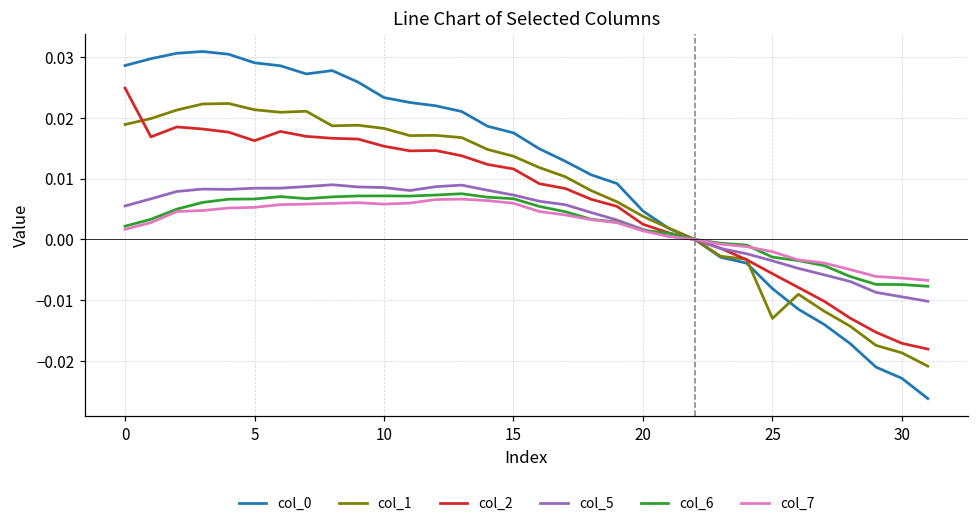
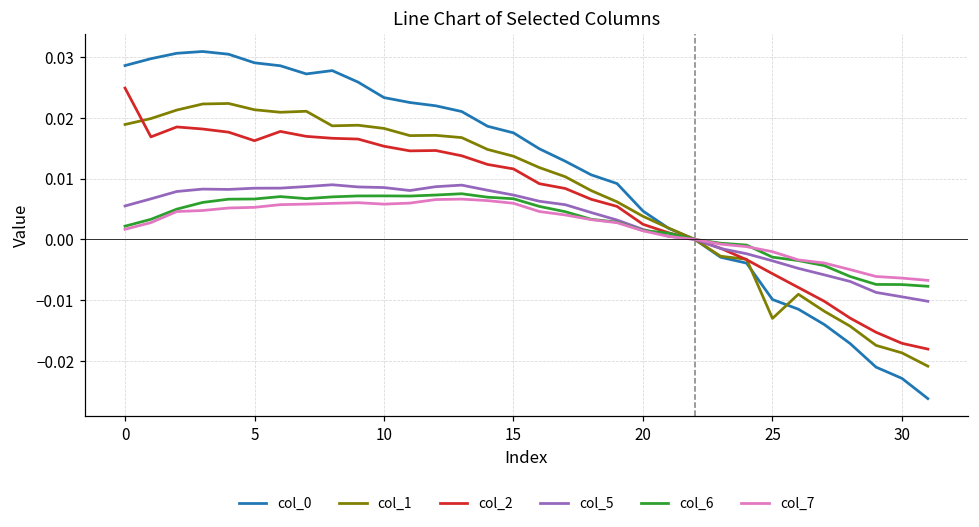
col_0, 25: -0.008 -> -0.010
